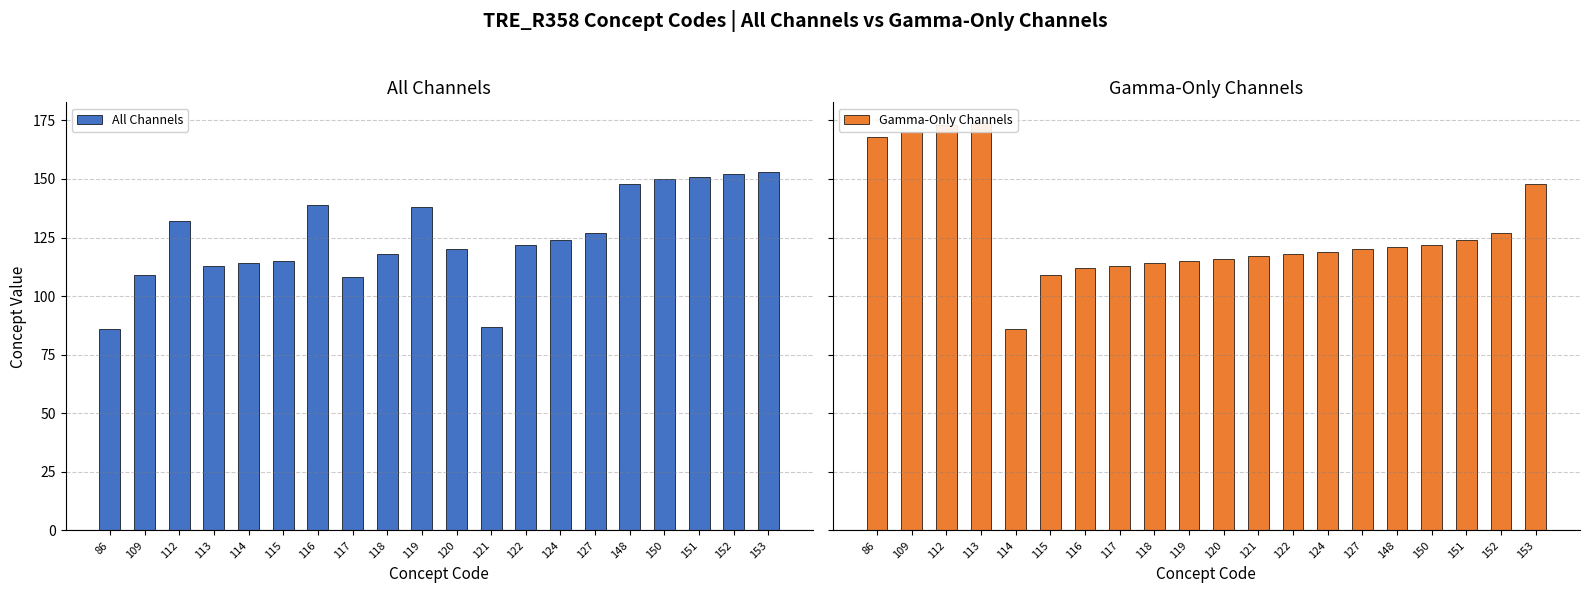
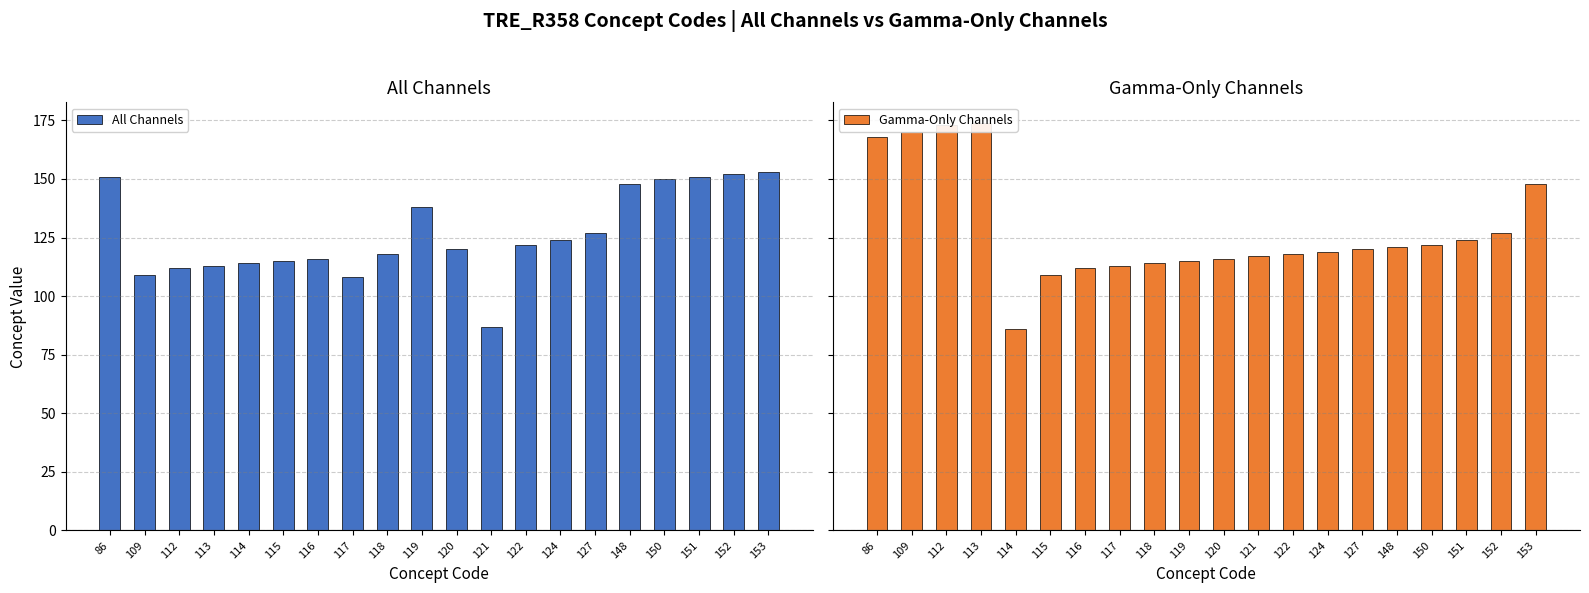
All Channels, 86: 86 -> 151
All Channels, 112: 132 -> 112
All Channels, 116: 139 -> 116
